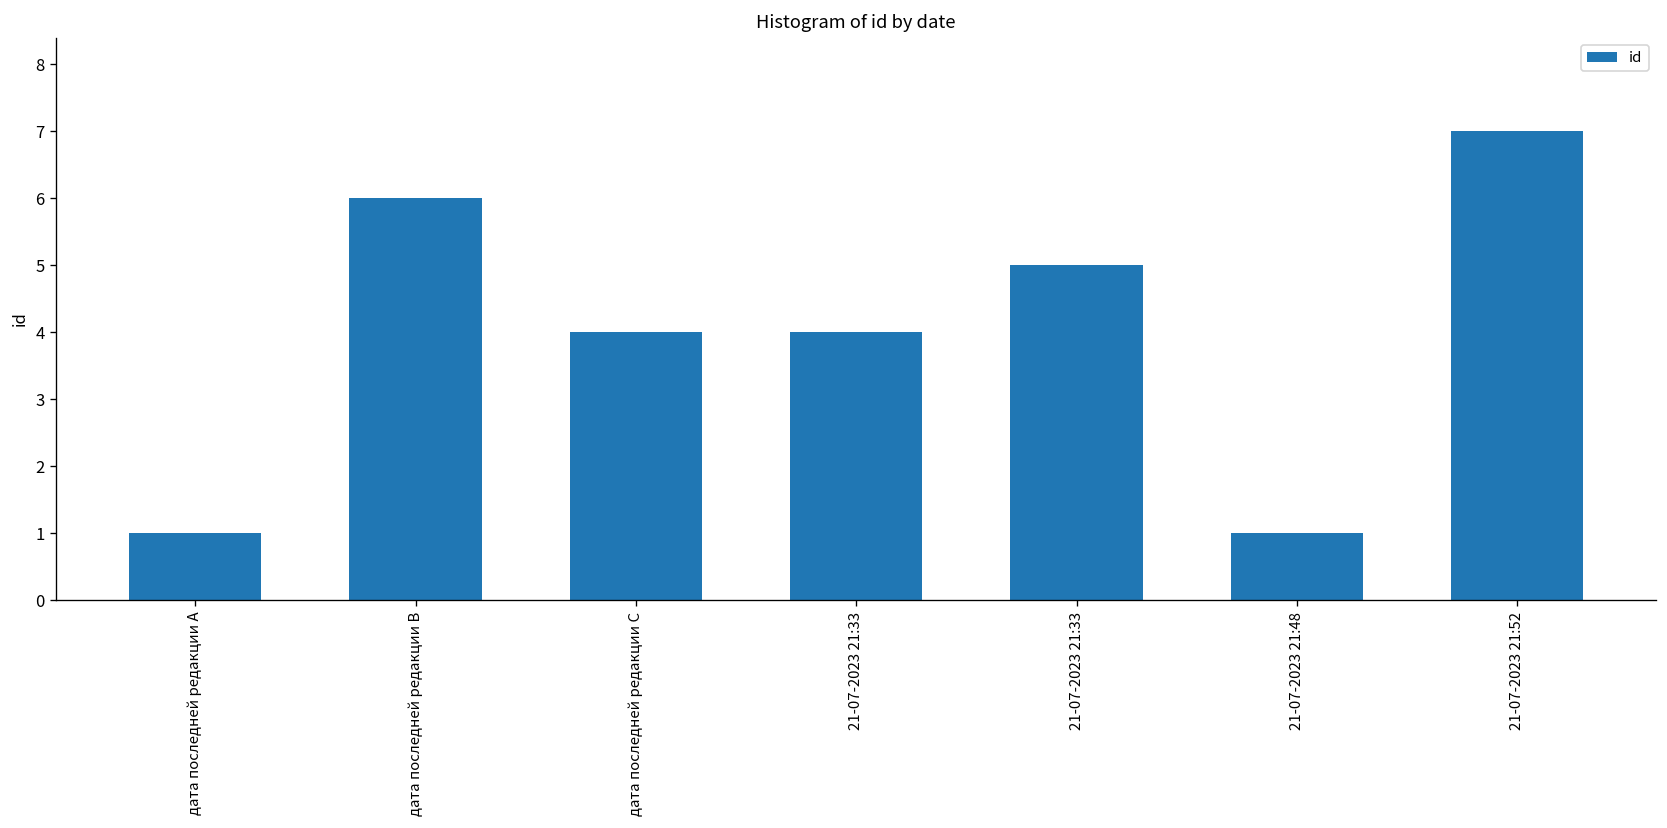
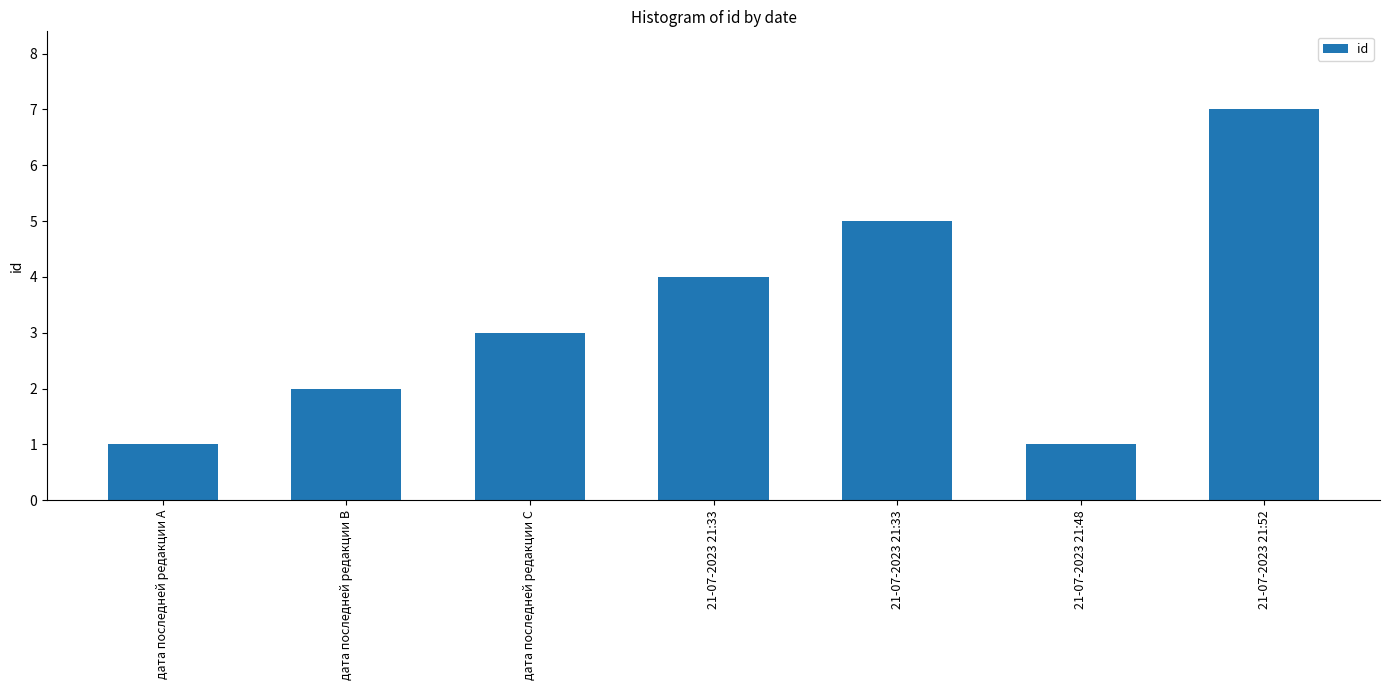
дата последней редакции B: 6 -> 2
дата последней редакции C: 4 -> 3
